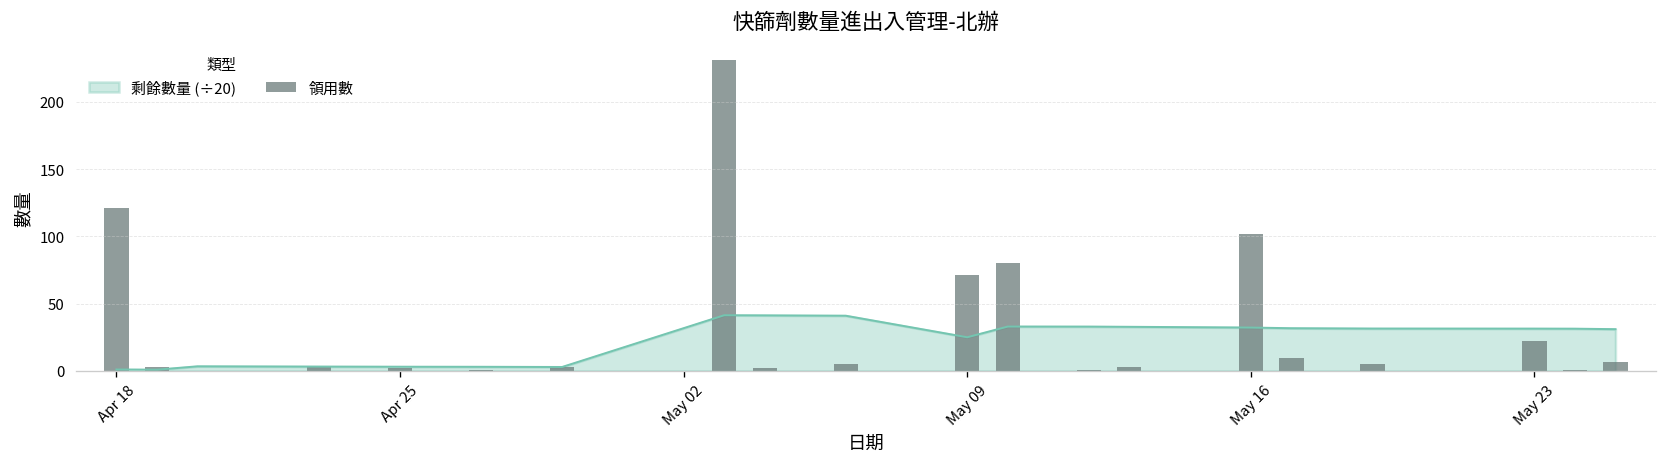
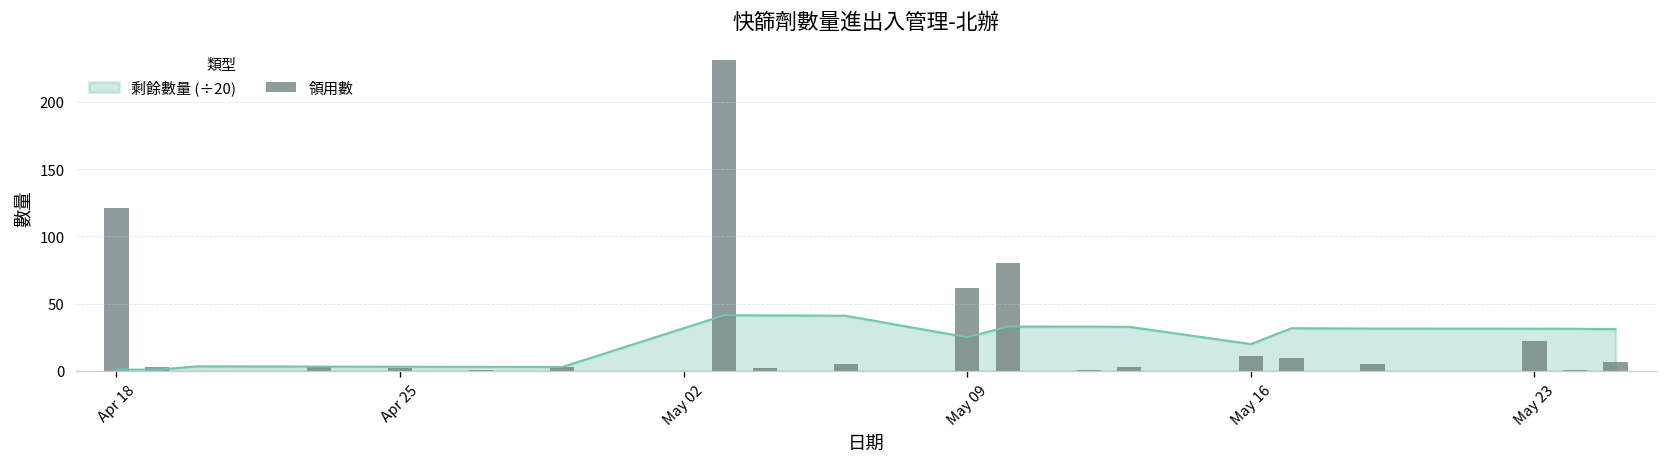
領用數, May 09: 71 -> 62
剩餘數量 (÷20), May 16: 32 -> 20
領用數, May 16: 102 -> 11
